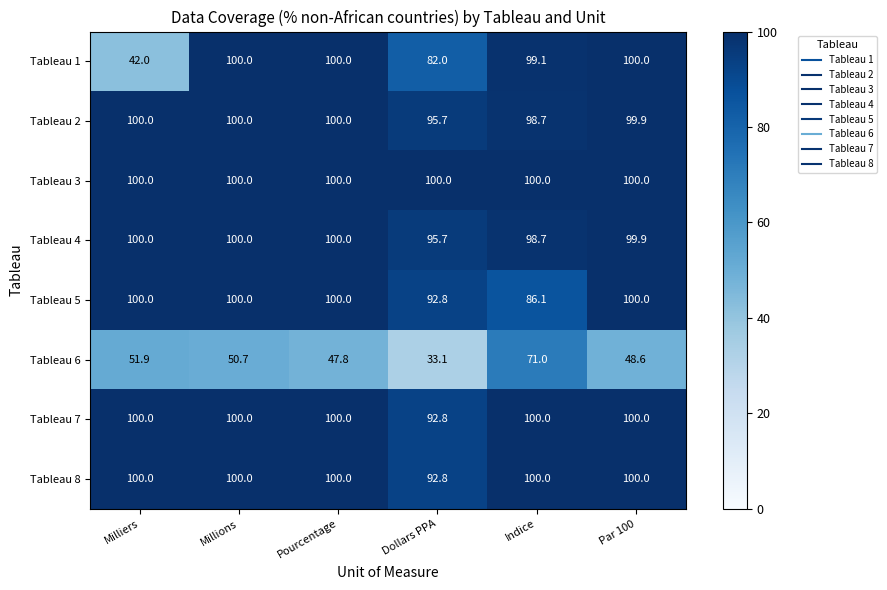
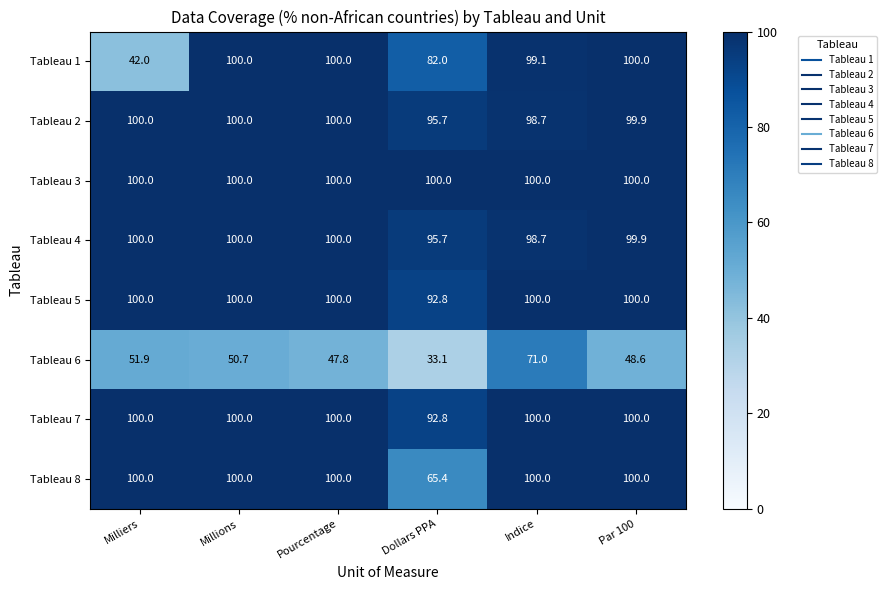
Tableau 5, Indice: 86.1 -> 100.0
Tableau 8, Dollars PPA: 92.8 -> 65.4
